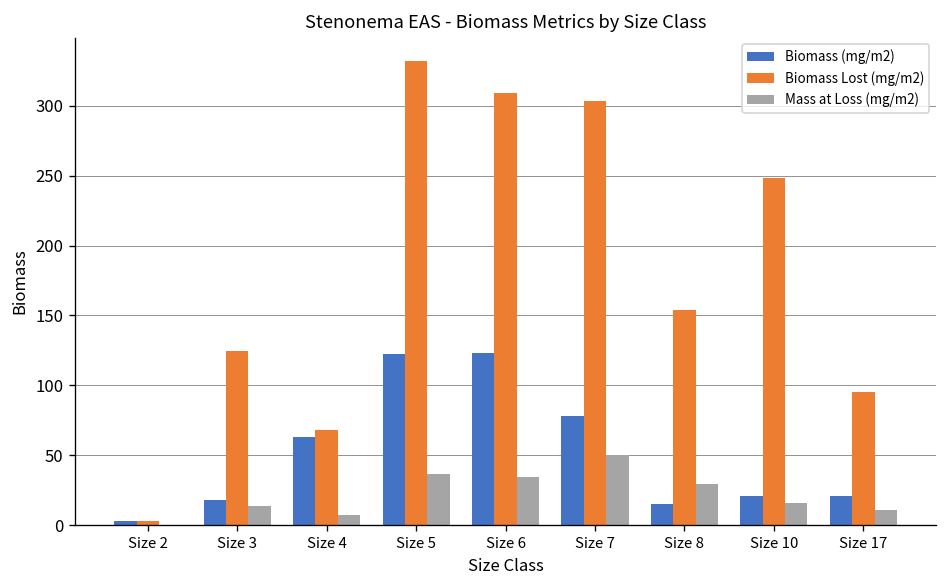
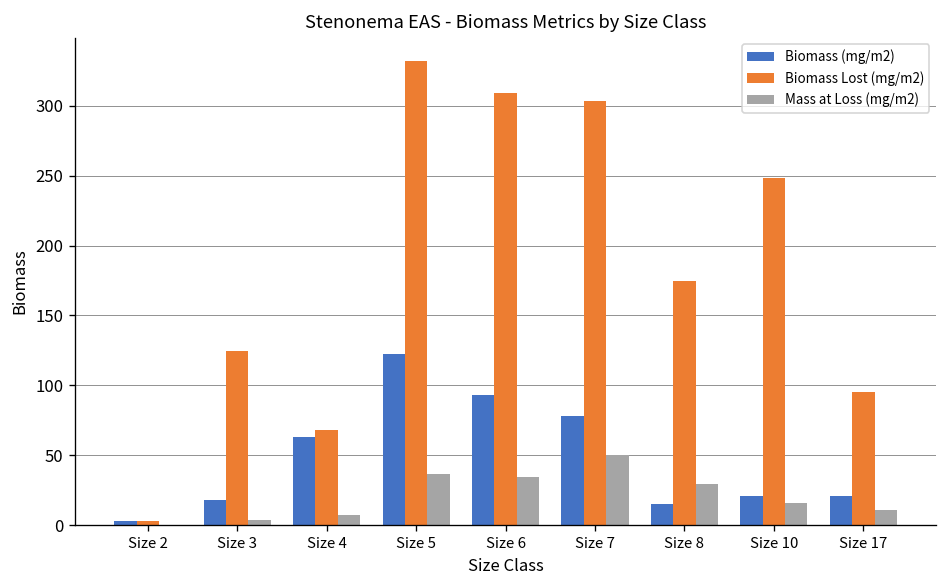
Mass at Loss (mg/m2), Size 3: 14 -> 4
Biomass (mg/m2), Size 6: 123 -> 93
Biomass Lost (mg/m2), Size 8: 154 -> 175
